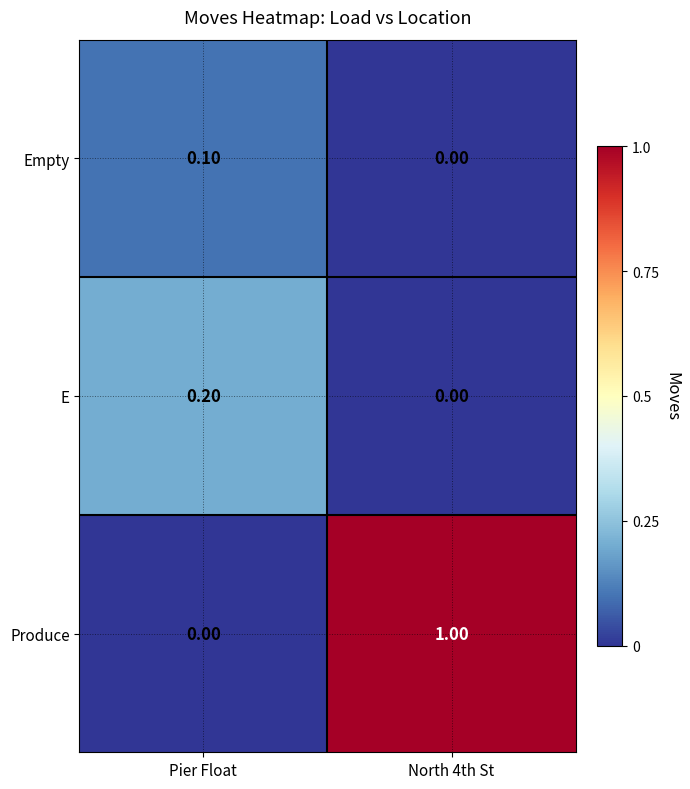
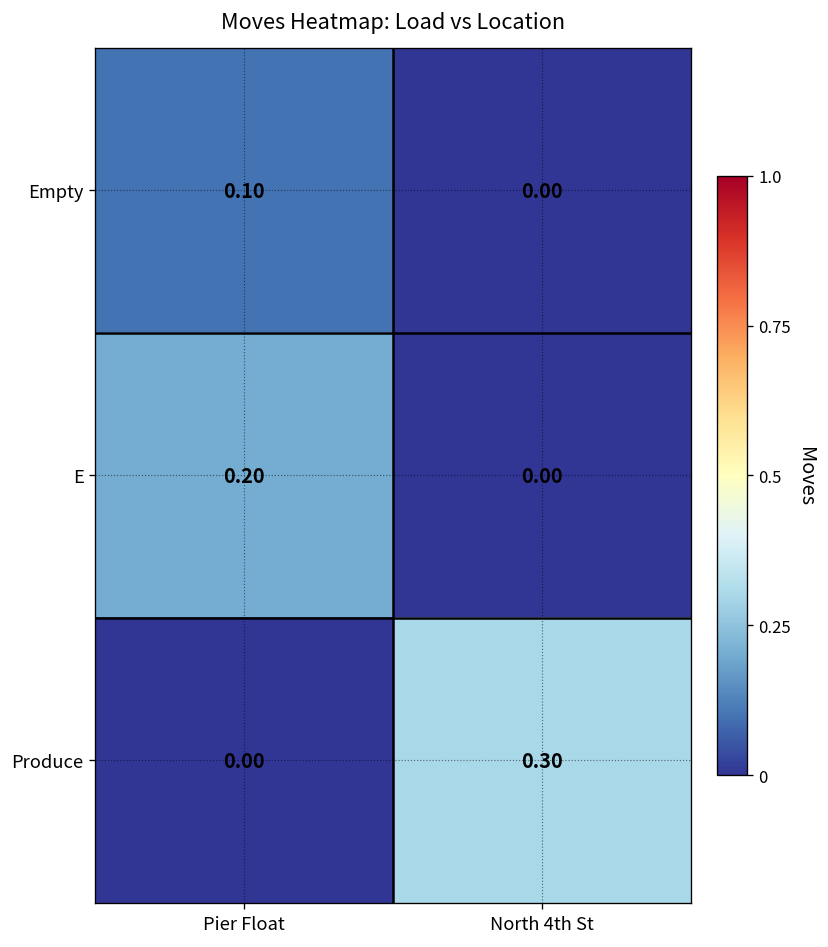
Produce, North 4th St: 1.00 -> 0.30
